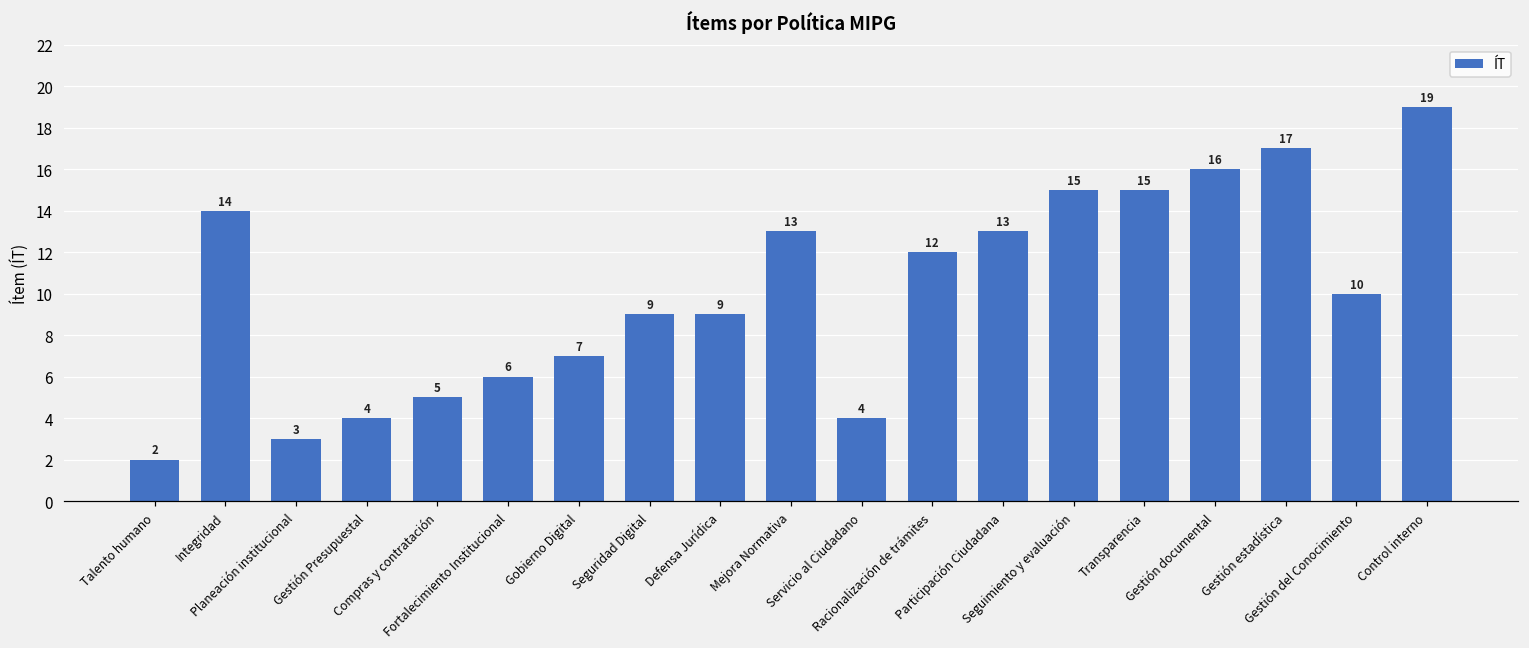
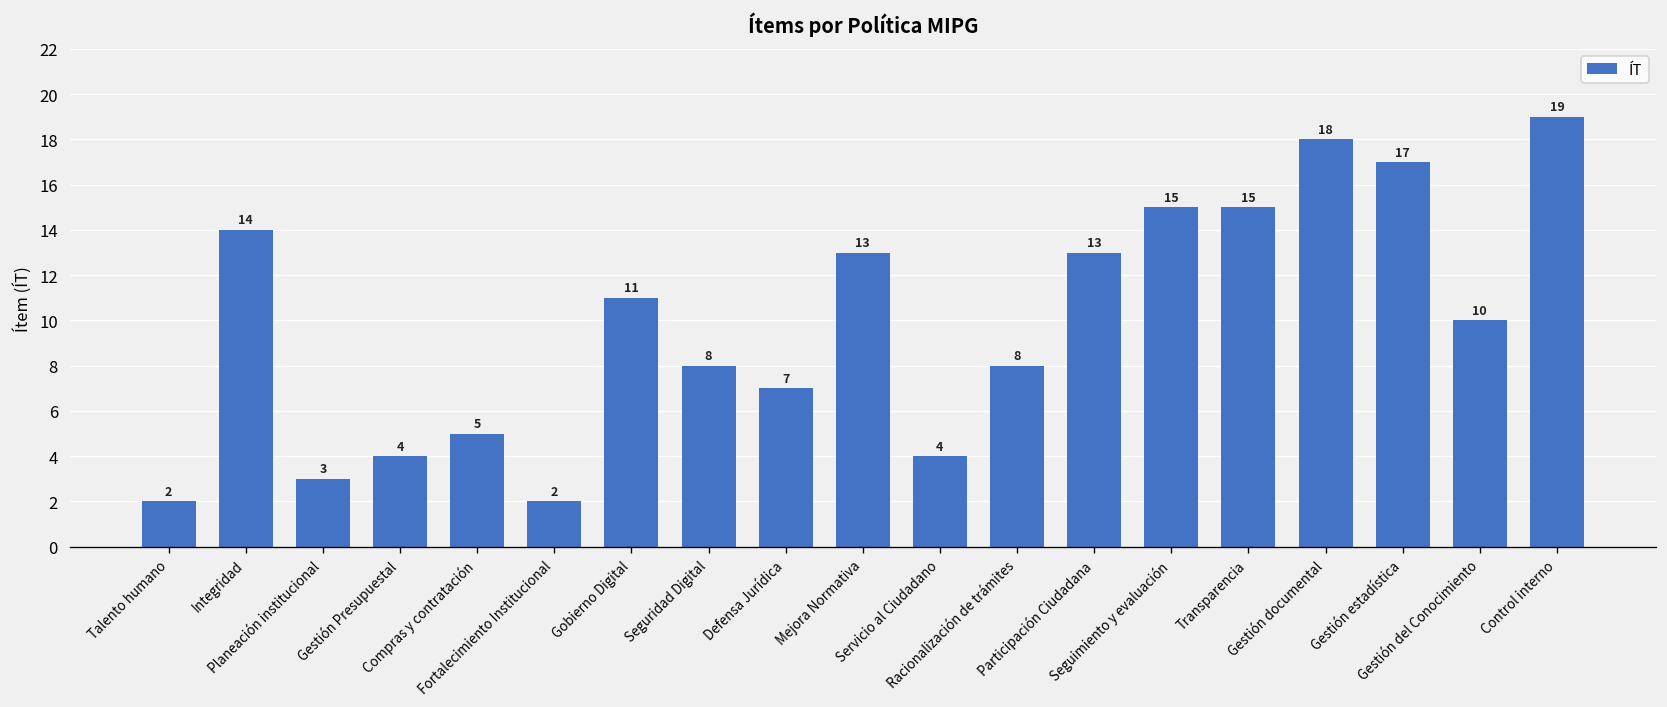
Fortalecimiento Institucional: 6 -> 2
Gobierno Digital: 7 -> 11
Seguridad Digital: 9 -> 8
Defensa Jurídica: 9 -> 7
Racionalización de trámites: 12 -> 8
Gestión documental: 16 -> 18
